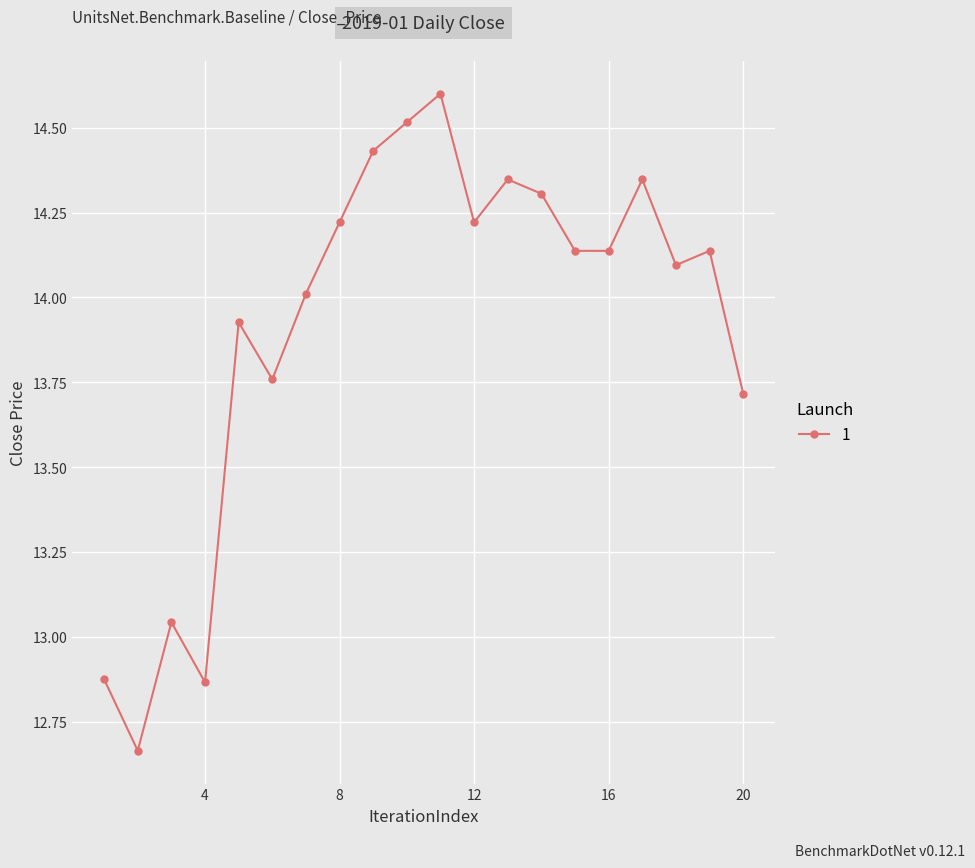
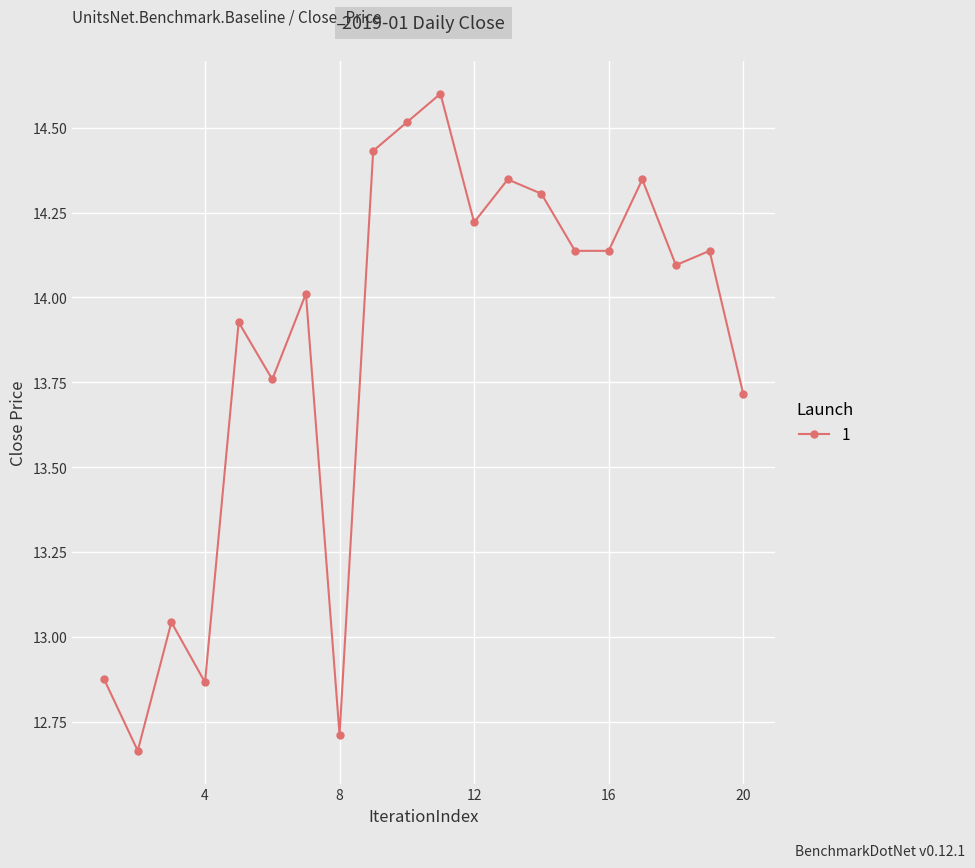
8: 14.22 -> 12.71
